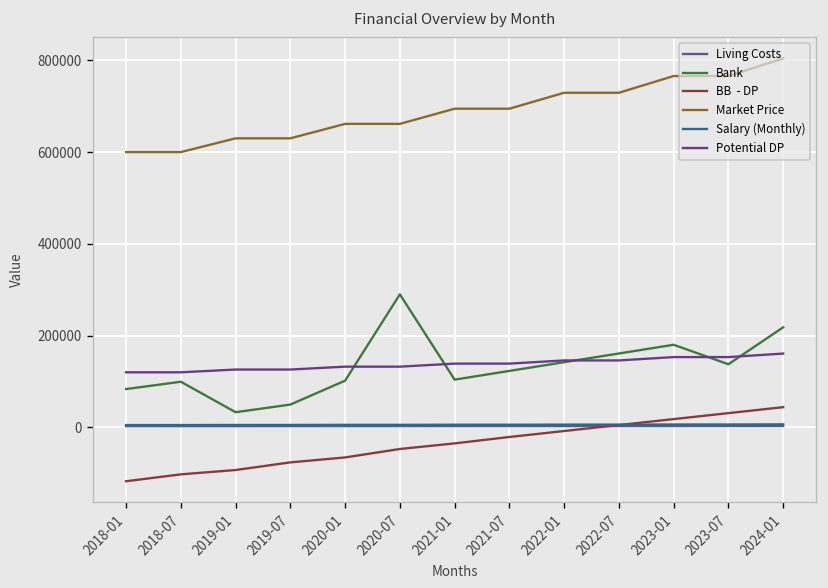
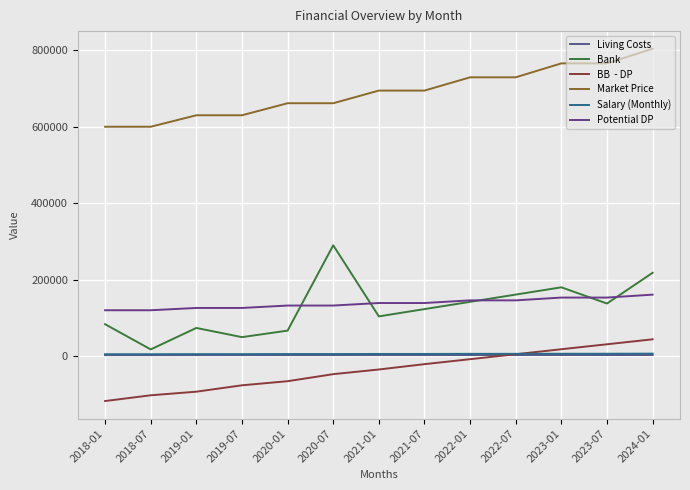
Bank, 2018-07: 100000 -> 20000
Bank, 2019-01: 30000 -> 70000
Bank, 2020-01: 100000 -> 70000
